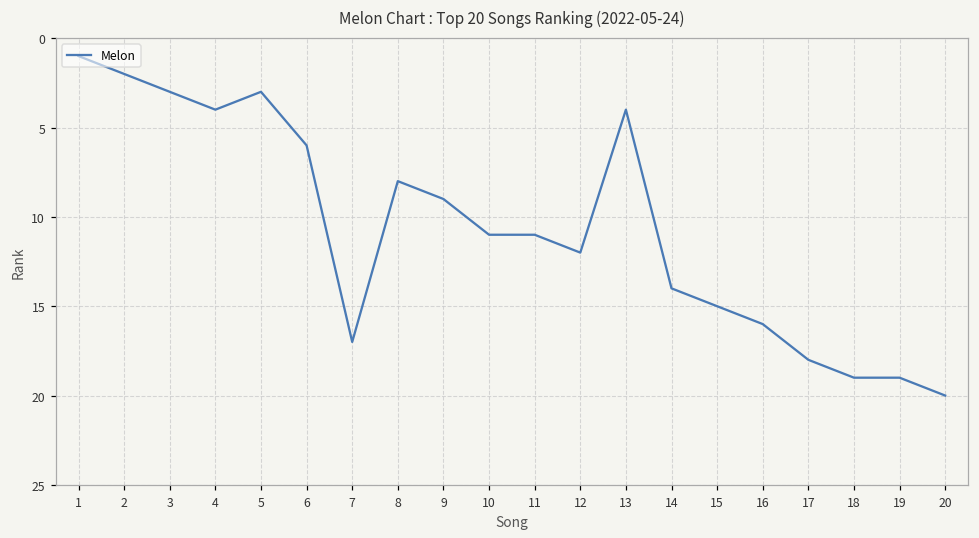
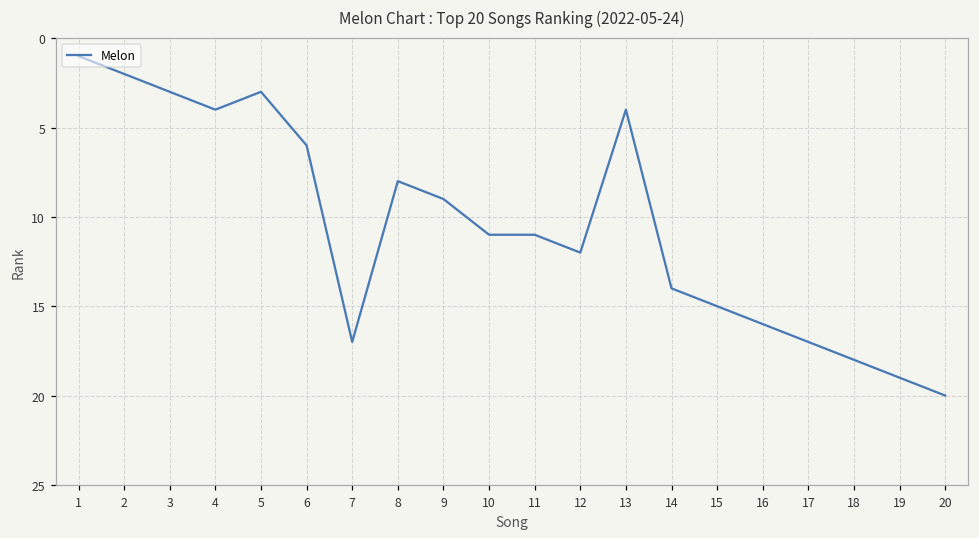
17: 18 -> 17
18: 19 -> 18
